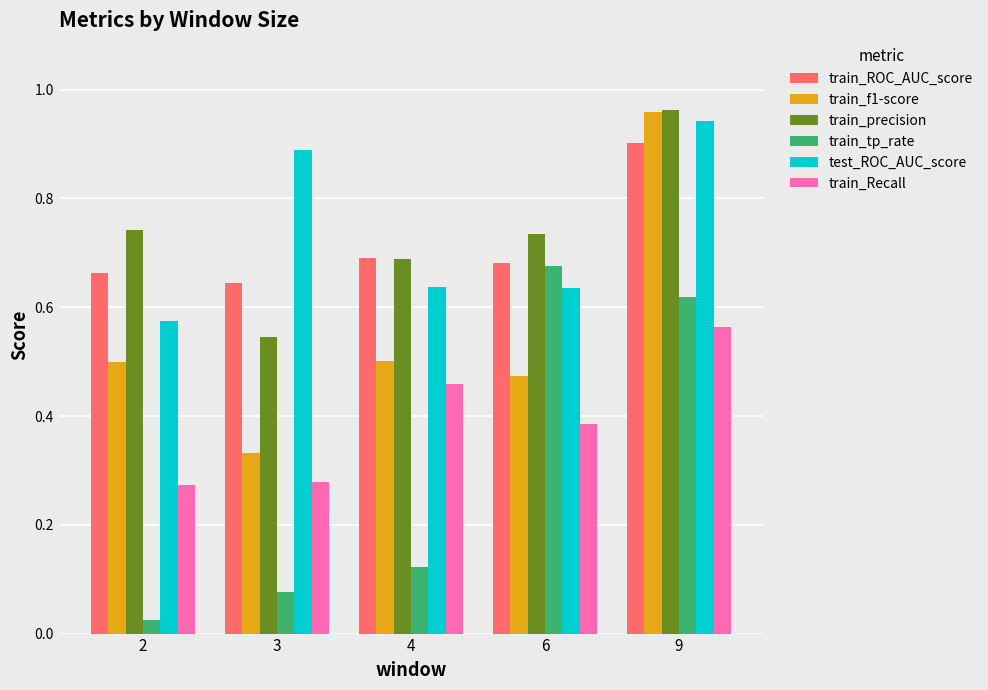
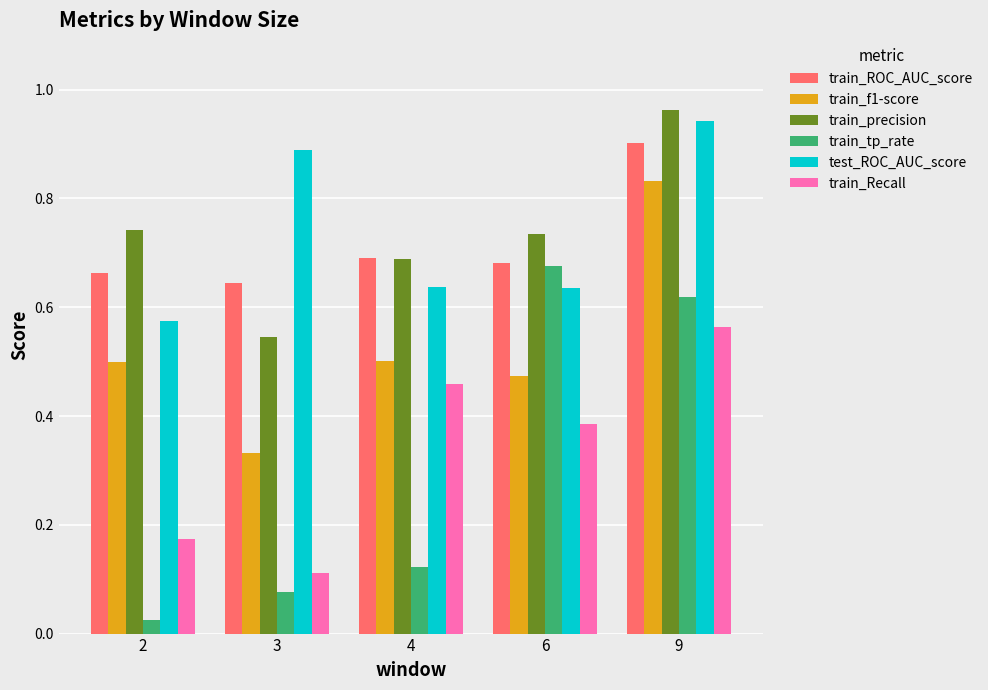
train_Recall, 2: 0.27 -> 0.17
train_Recall, 3: 0.28 -> 0.11
train_f1-score, 9: 0.96 -> 0.83
